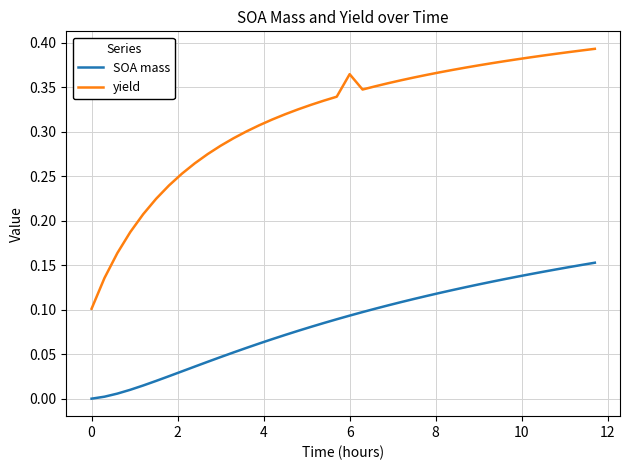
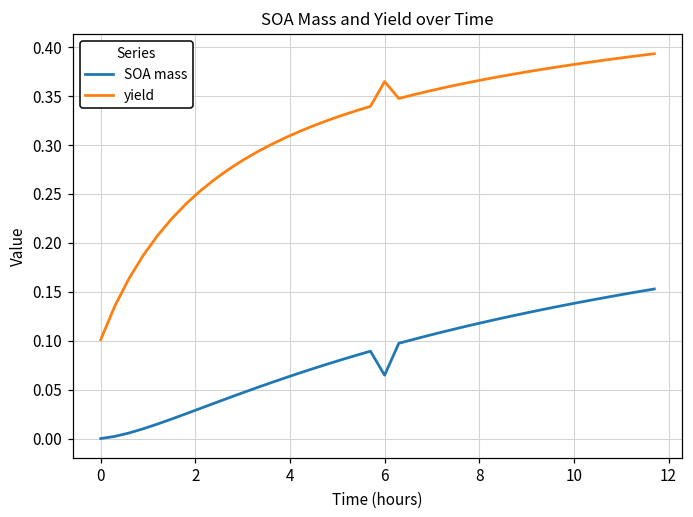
SOA mass, 6: 0.09 -> 0.06
